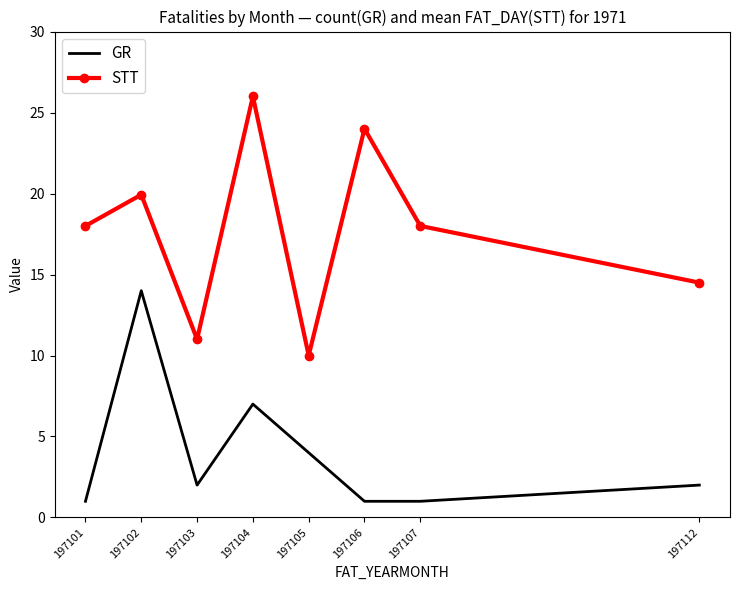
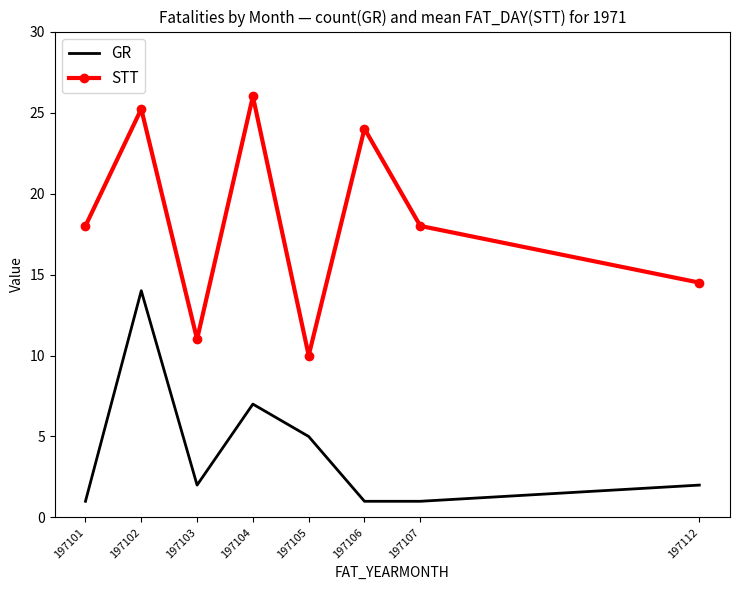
STT, 197102: 19.9 -> 25.2
GR, 197105: 4 -> 5
